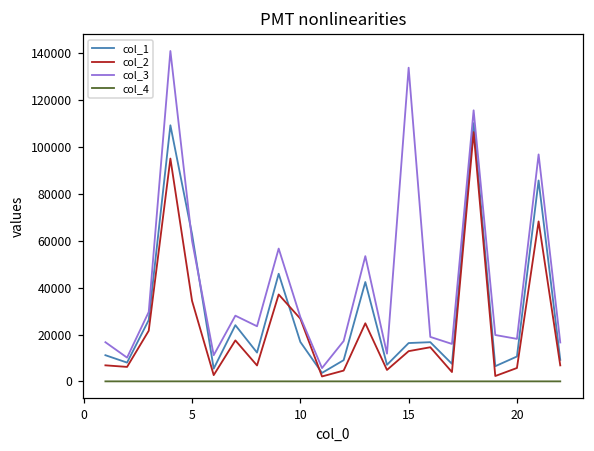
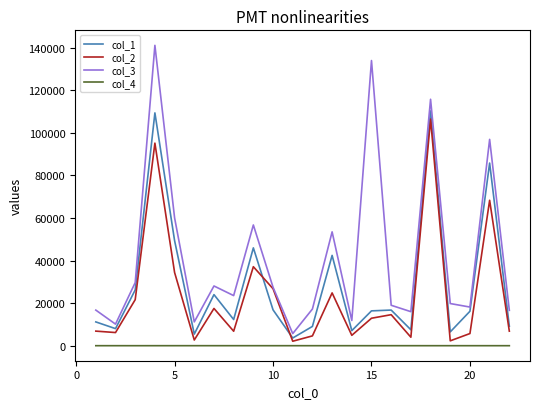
col_1, 5: 63000 -> 49000
col_1, 20: 11000 -> 16000
